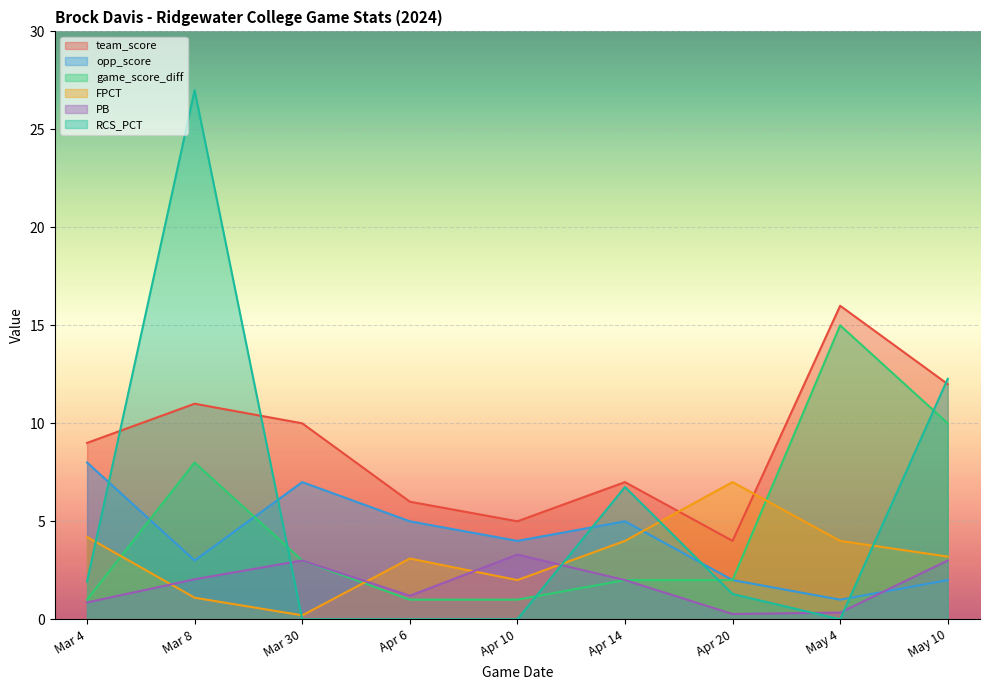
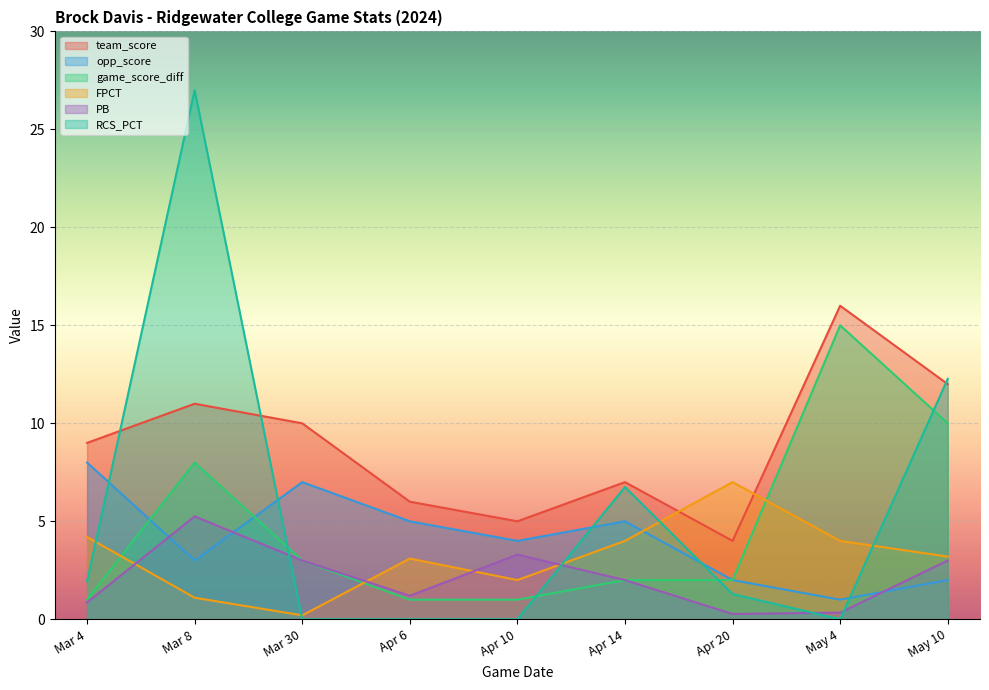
PB, Mar 8: 2.0 -> 5.3
